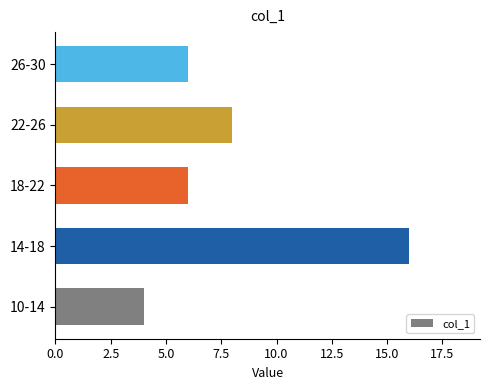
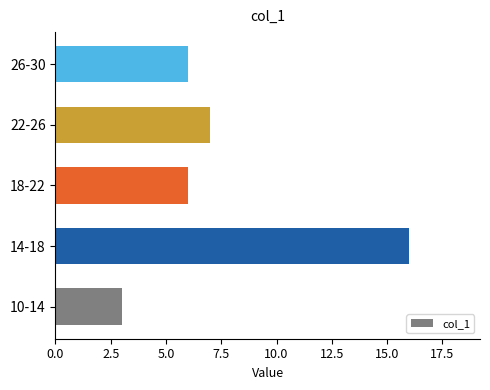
22-26: 8 -> 7
10-14: 4 -> 3
